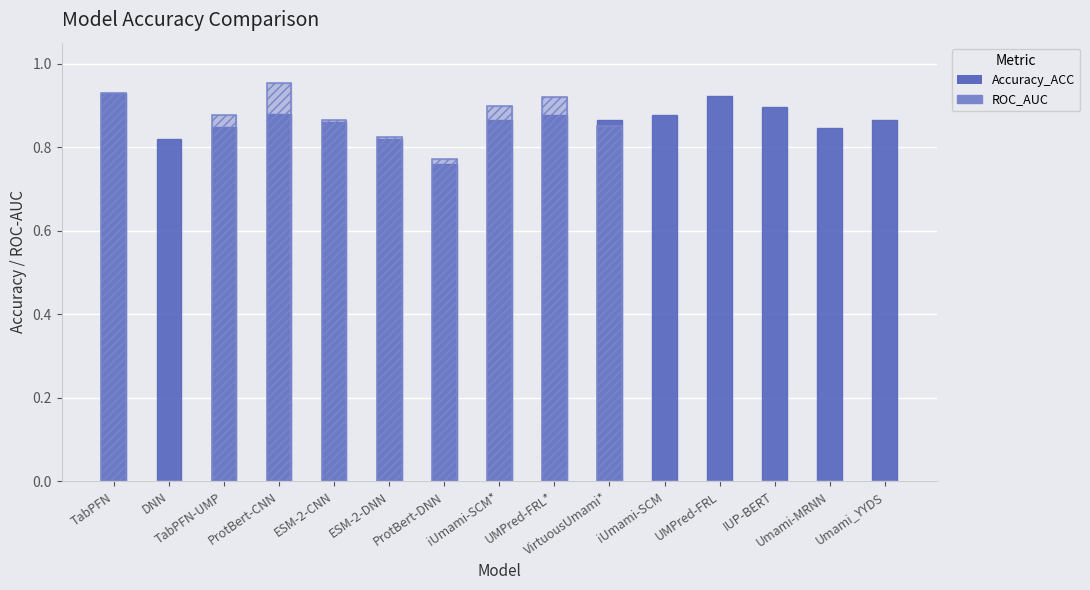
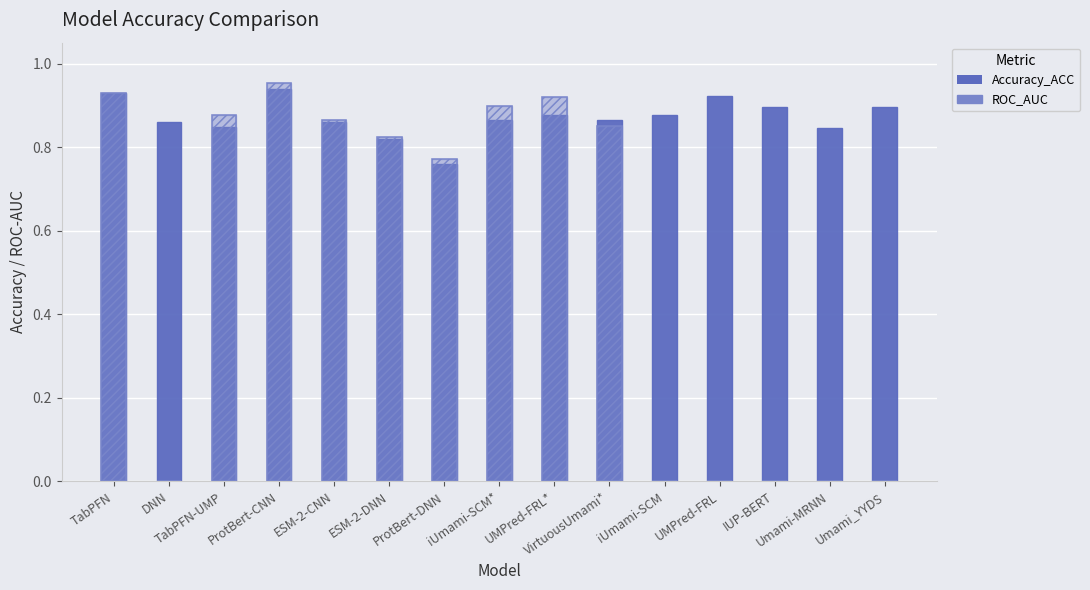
Accuracy_ACC, DNN: 0.82 -> 0.86
Accuracy_ACC, ProtBert-CNN: 0.88 -> 0.94
Accuracy_ACC, Umami_YYDS: 0.87 -> 0.90
